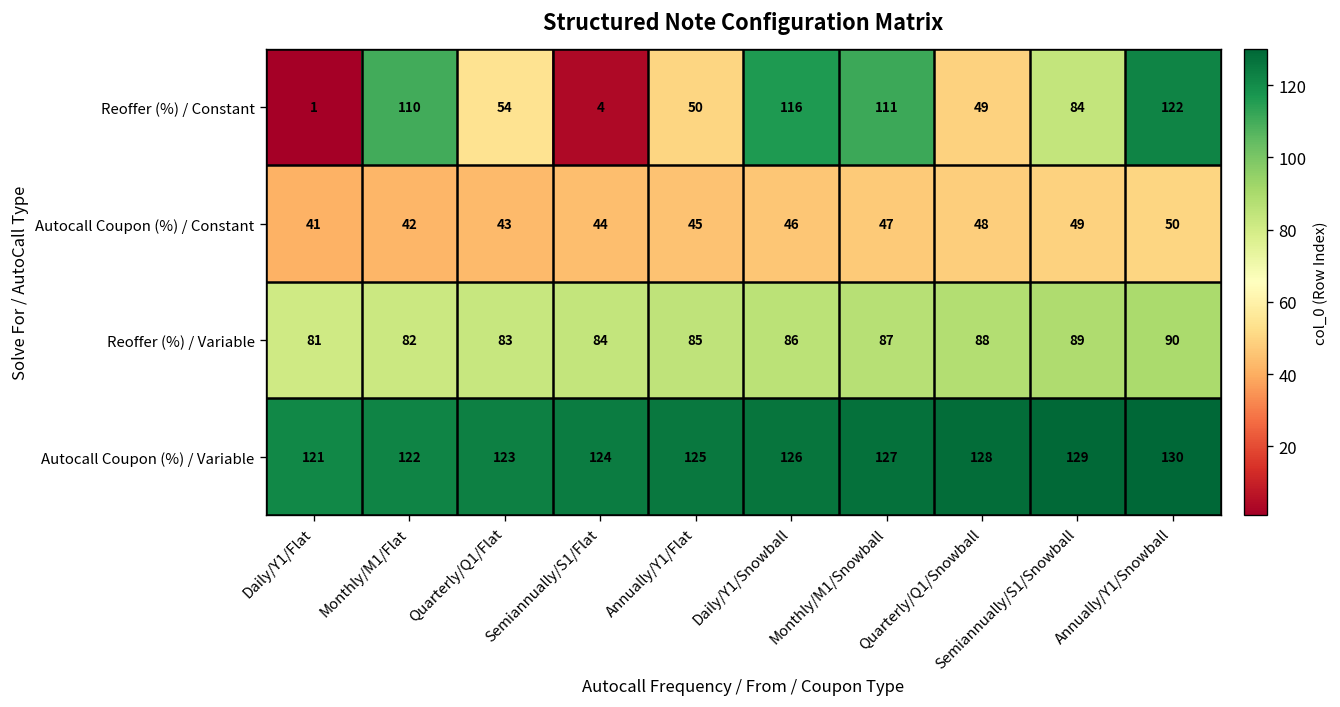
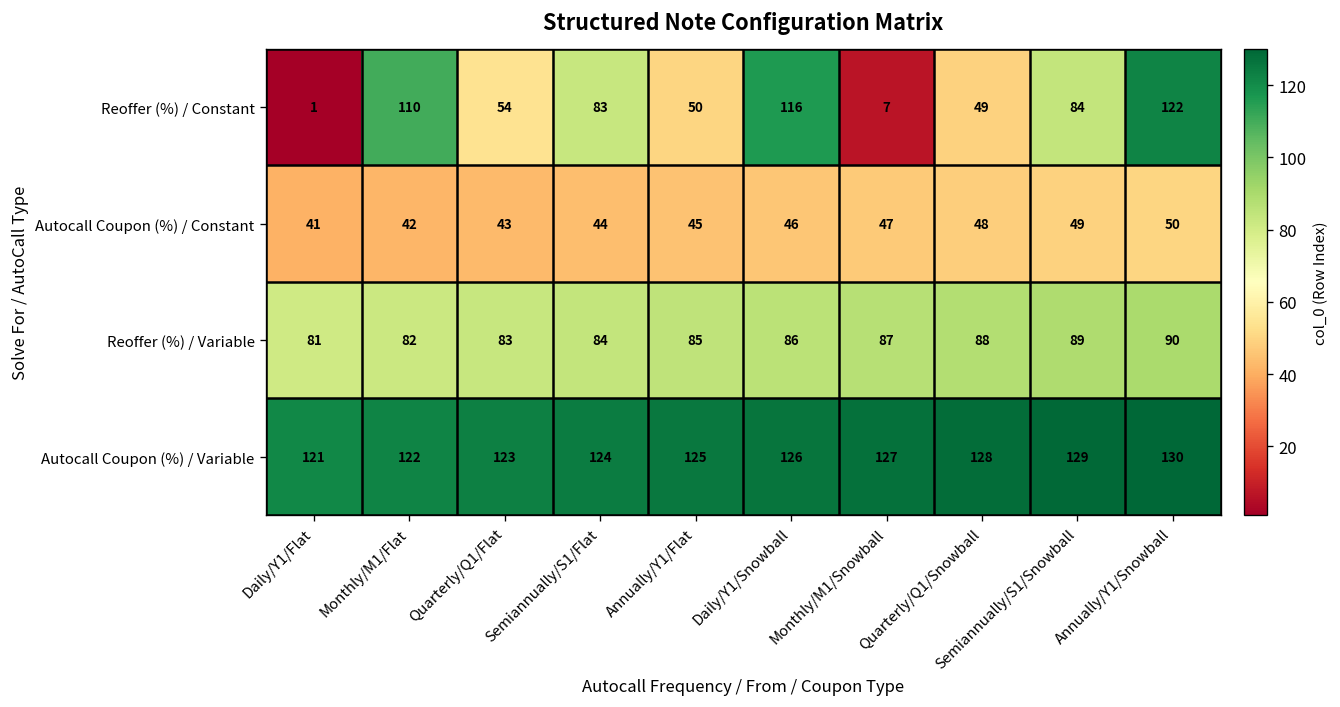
Reoffer (%) / Constant, Semiannually/S1/Flat: 4 -> 83
Reoffer (%) / Constant, Monthly/M1/Snowball: 111 -> 7
